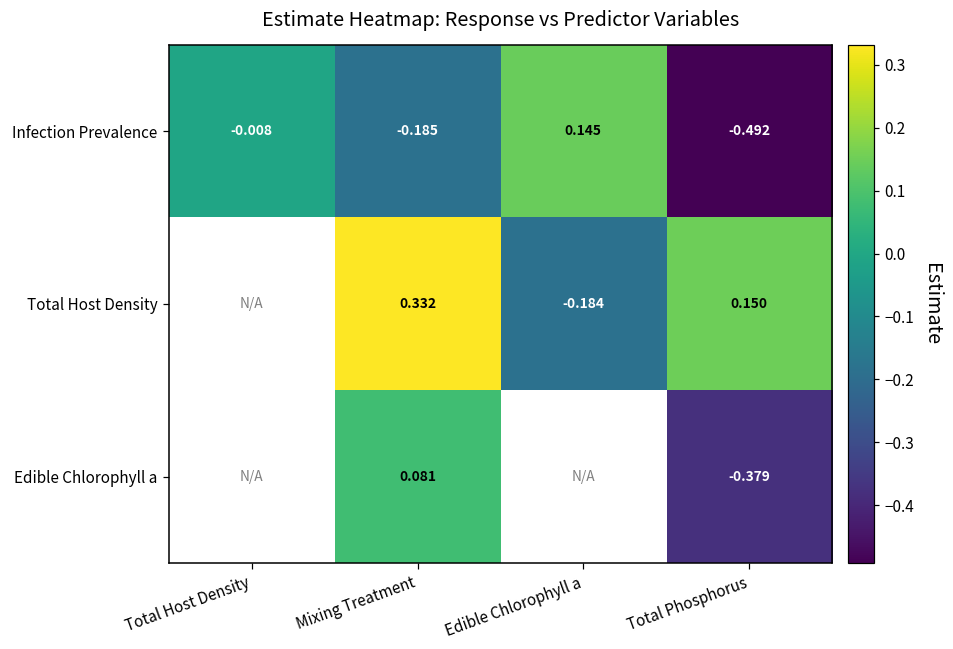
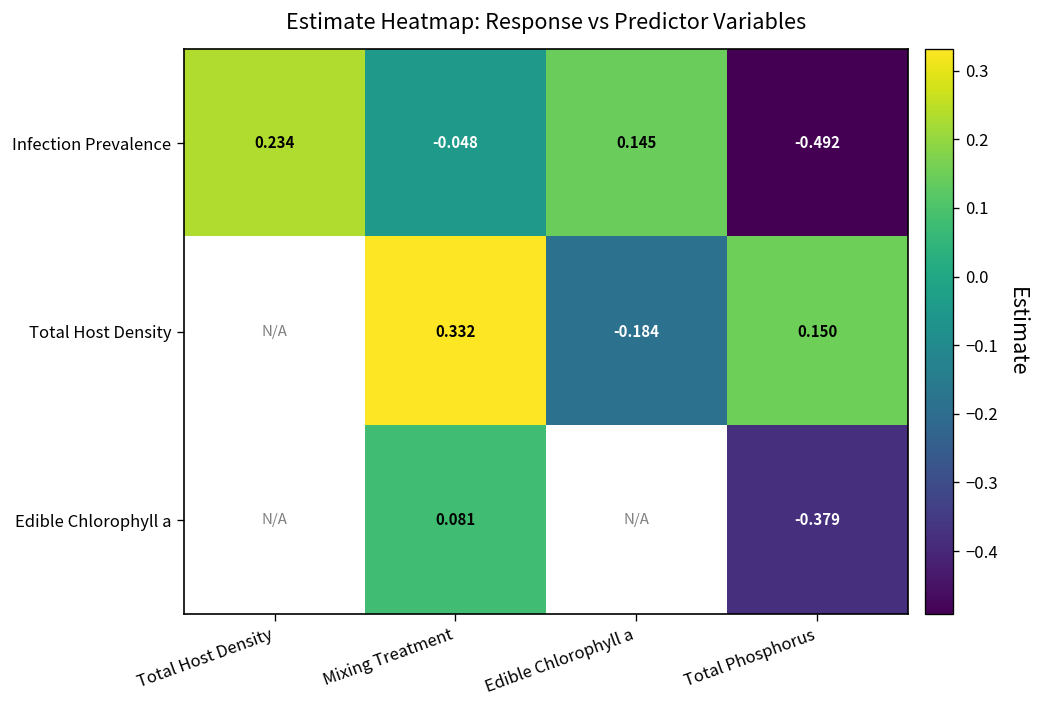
Infection Prevalence, Total Host Density: -0.008 -> 0.234
Infection Prevalence, Mixing Treatment: -0.185 -> -0.048
